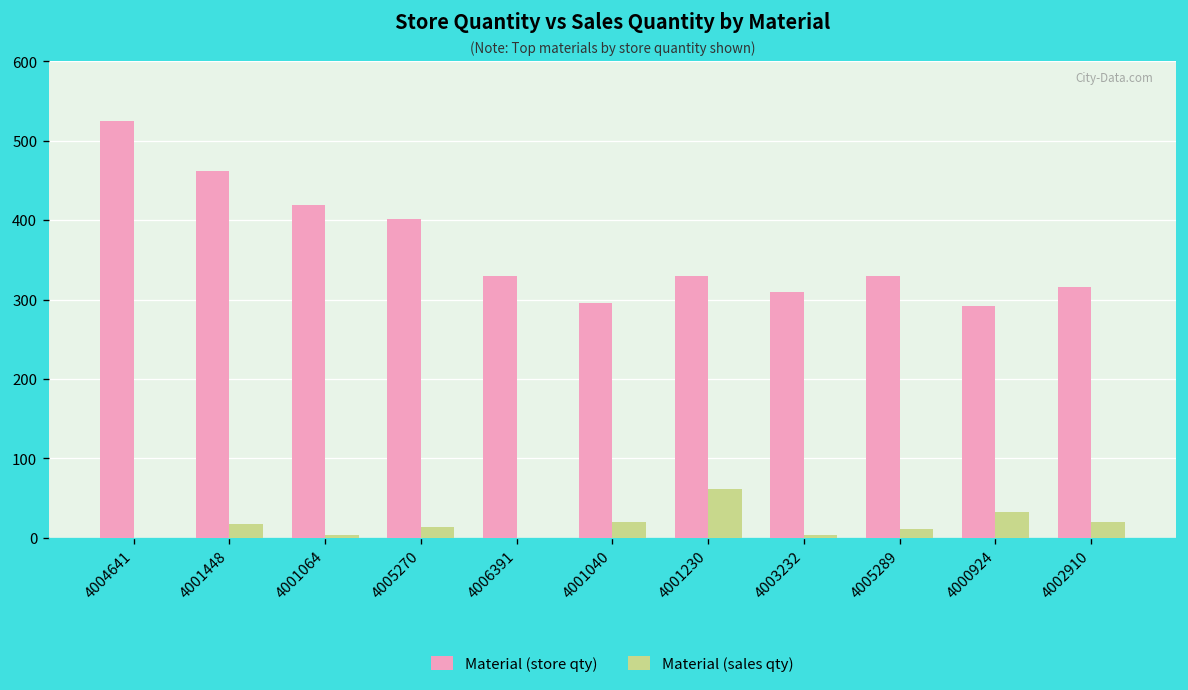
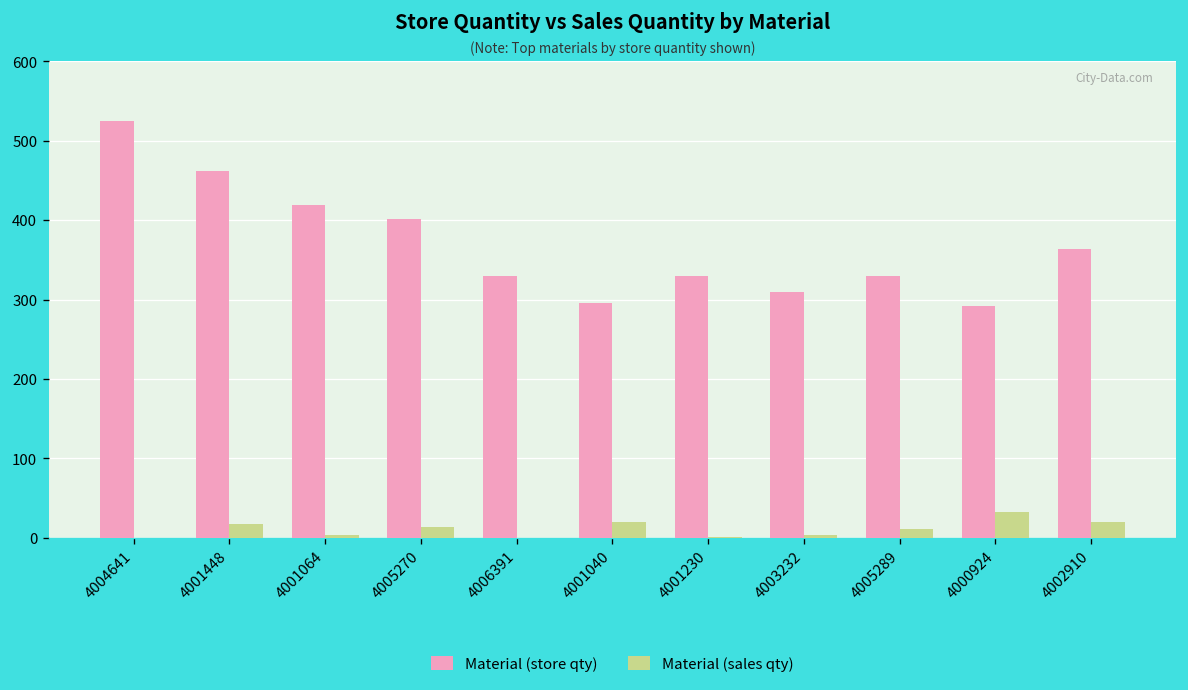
Material (sales qty), 4001230: 60 -> 0
Material (store qty), 4002910: 320 -> 360
